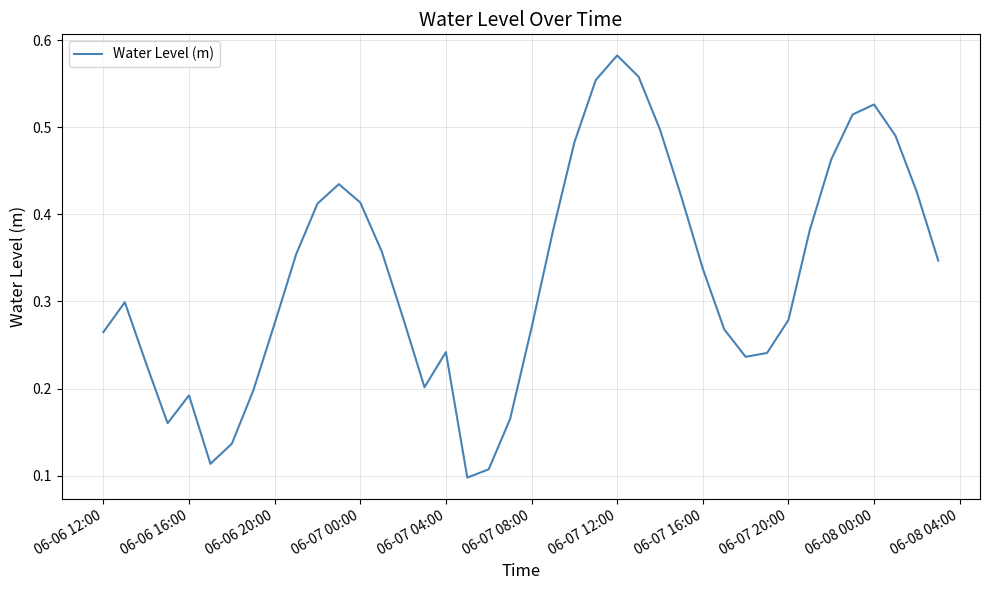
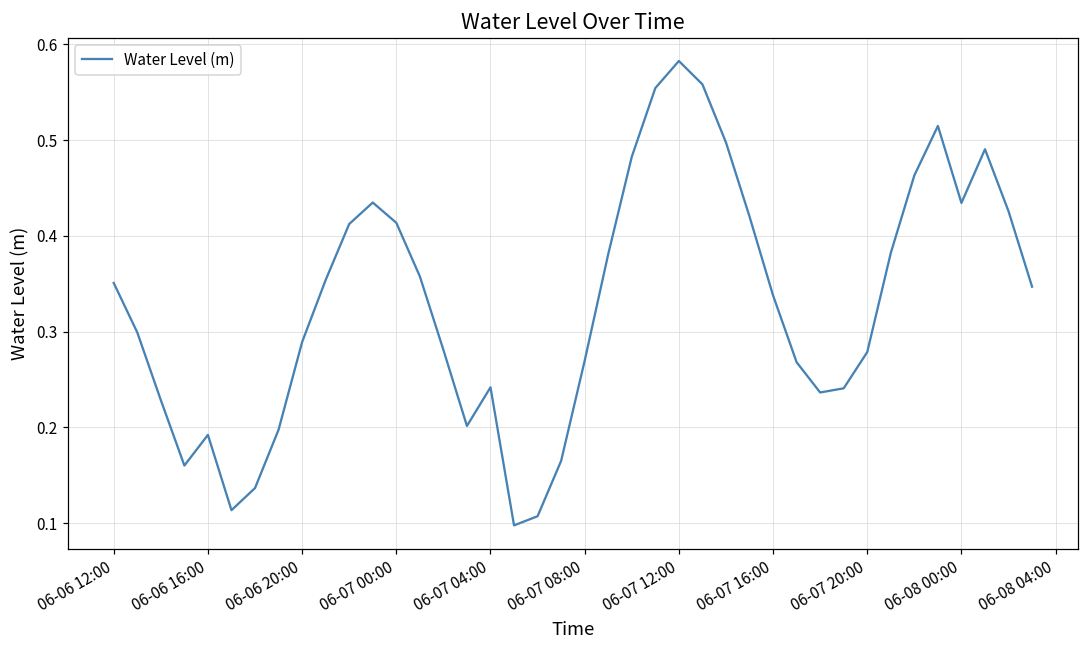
06-06 12:00: 0.26 -> 0.35
06-06 20:00: 0.27 -> 0.29
06-08 00:00: 0.53 -> 0.43
